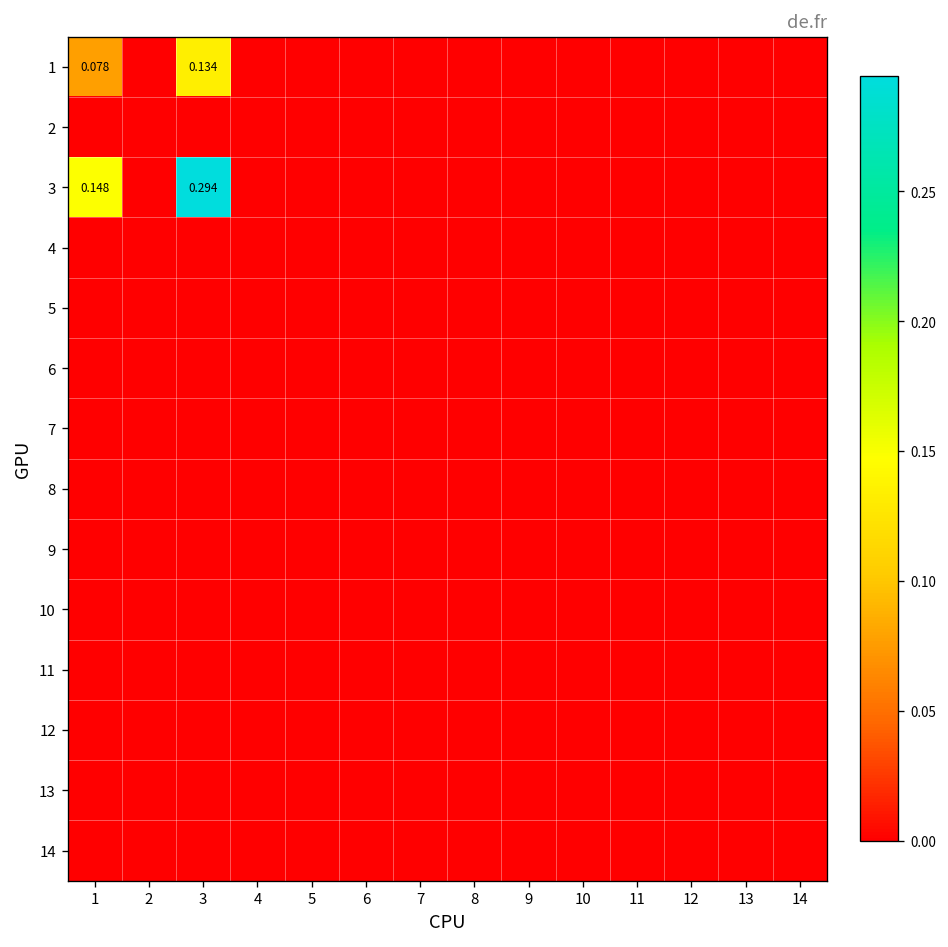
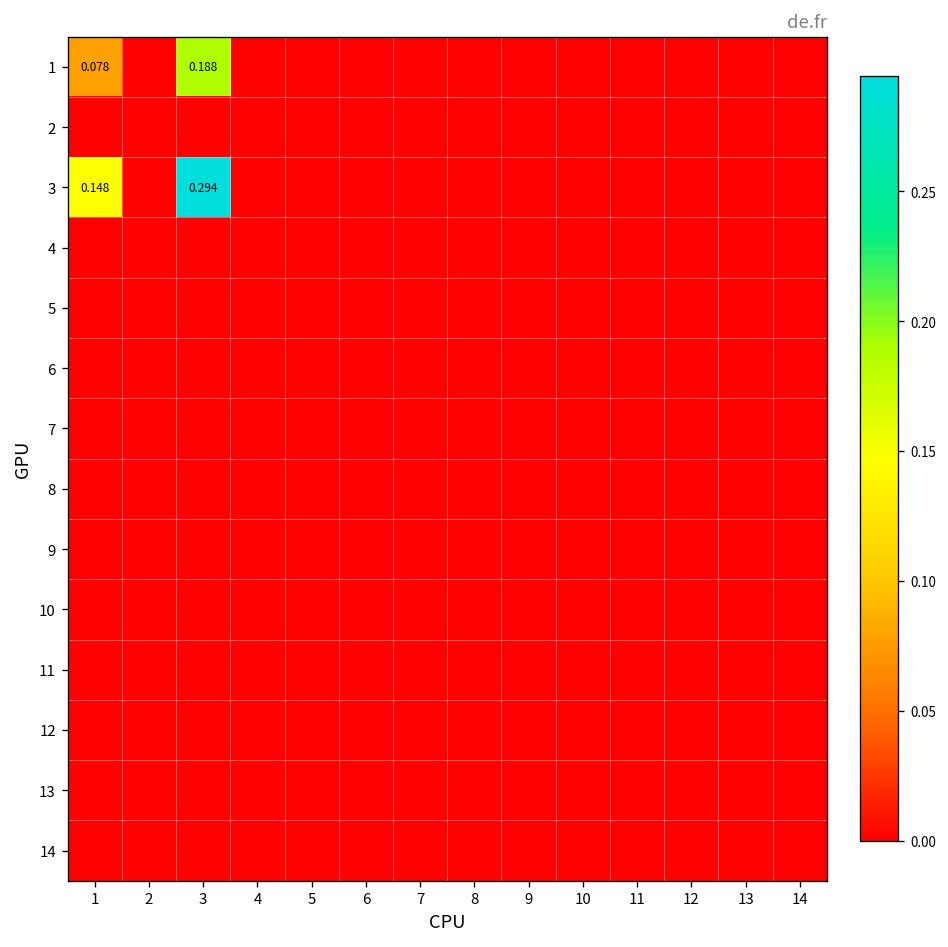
1, 3: 0.134 -> 0.188
